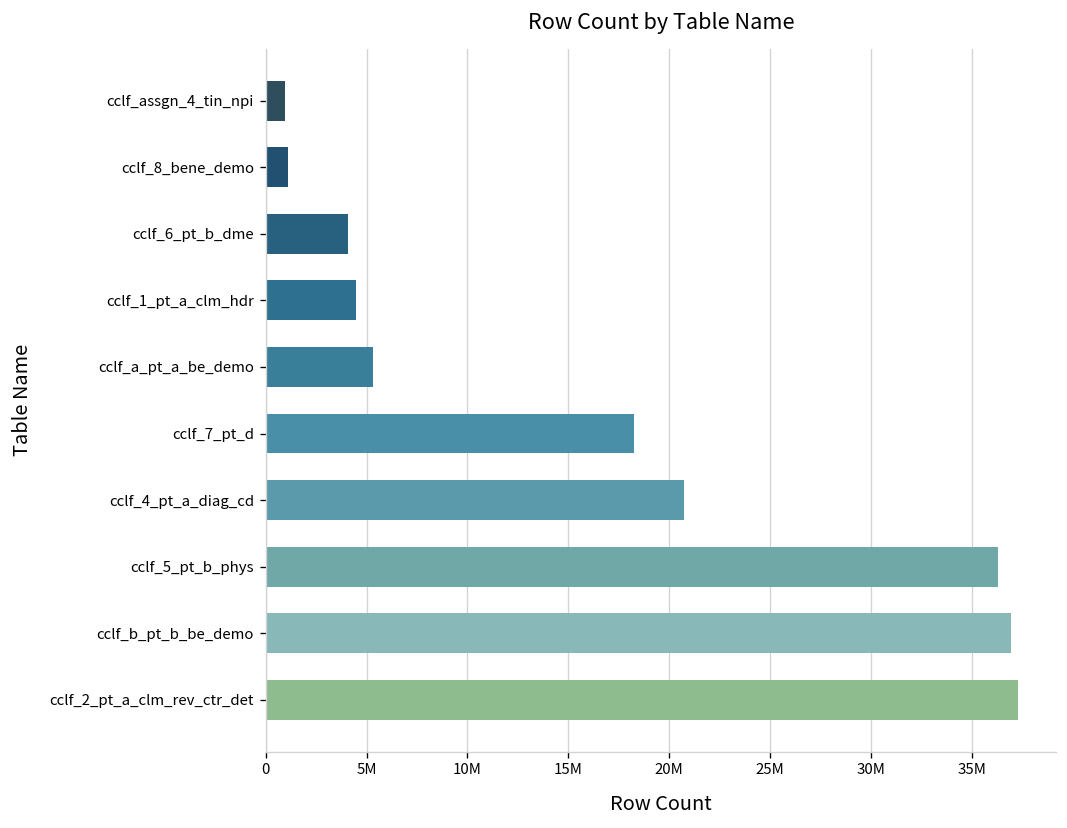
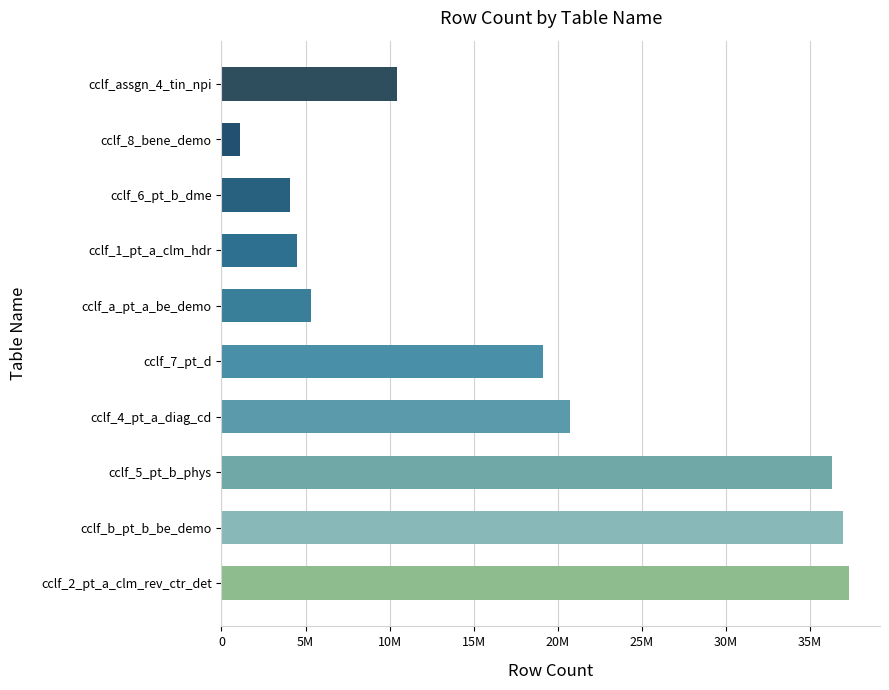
cclf_assgn_4_tin_npi: 1000000 -> 10400000
cclf_7_pt_d: 18300000 -> 19200000
